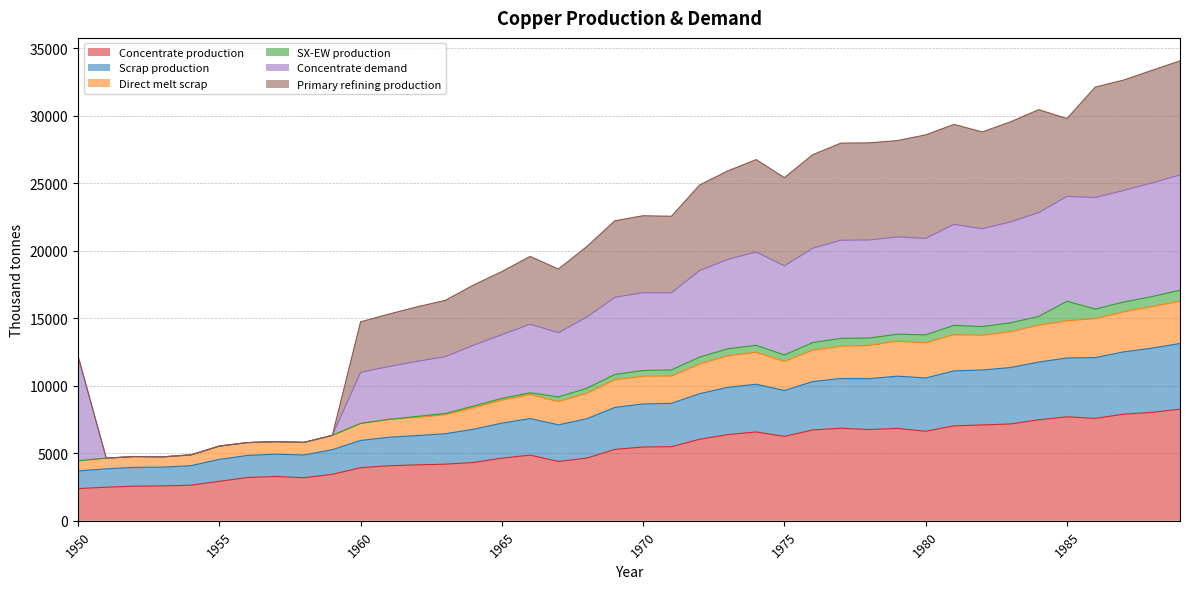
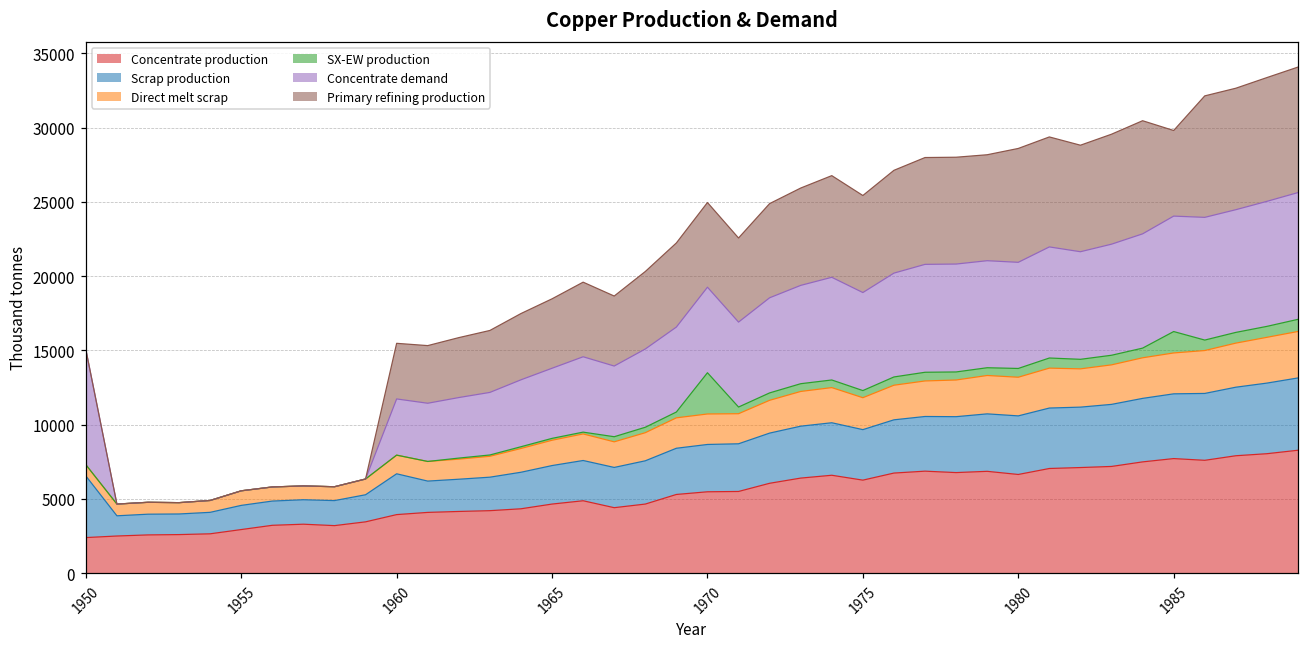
Scrap production, 1950: 1300 -> 4200
Scrap production, 1960: 2000 -> 2700
SX-EW production, 1970: 400 -> 2800
